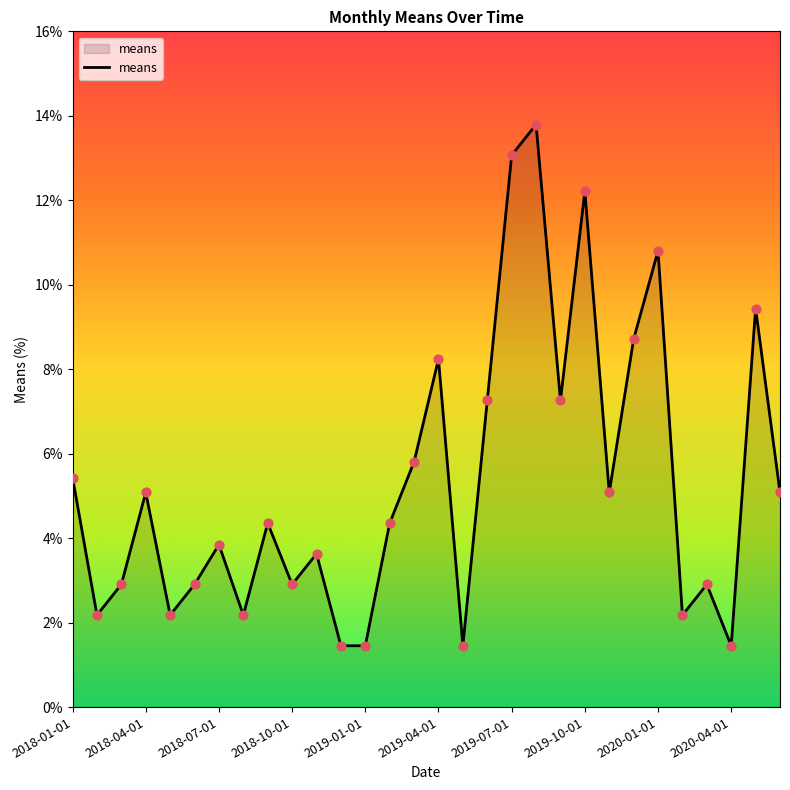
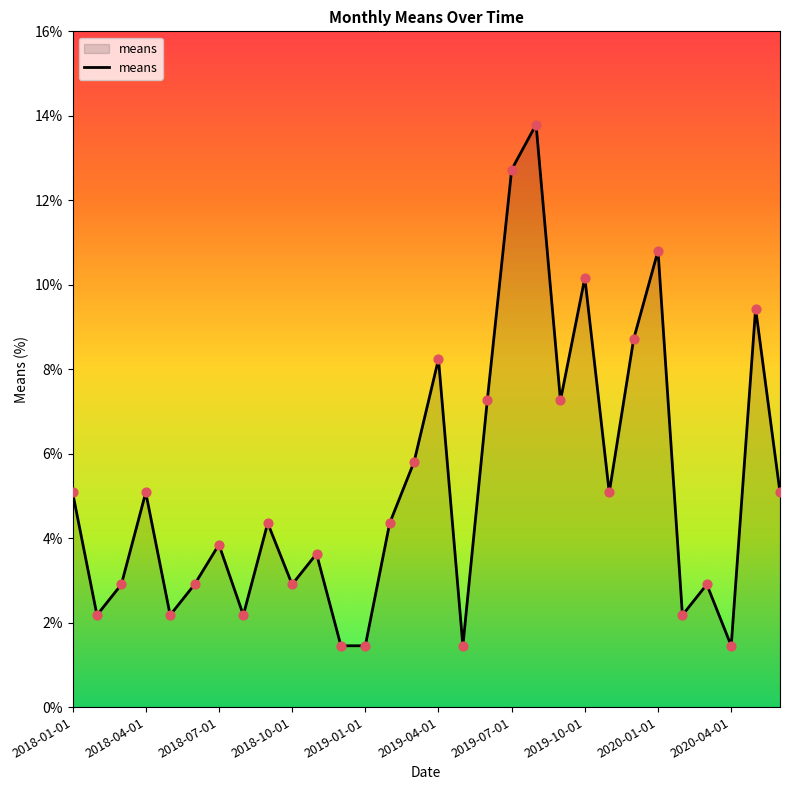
2018-01-01: 5.4% -> 5.1%
2019-07-01: 13.1% -> 12.7%
2019-10-01: 12.2% -> 10.2%
